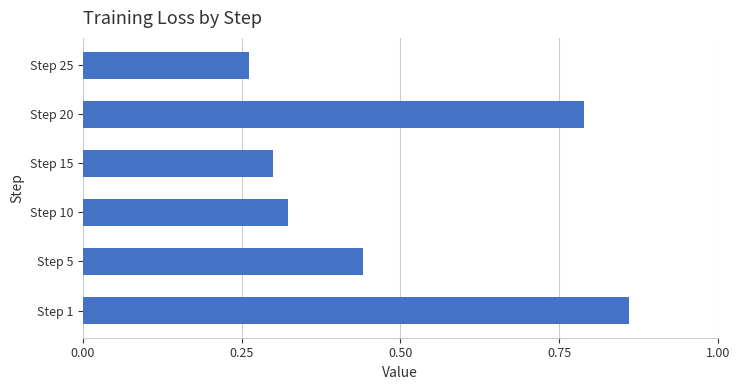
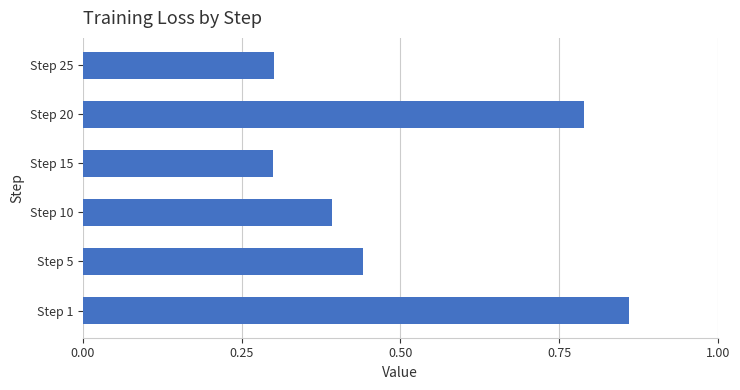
Step 25: 0.26 -> 0.30
Step 10: 0.32 -> 0.39
